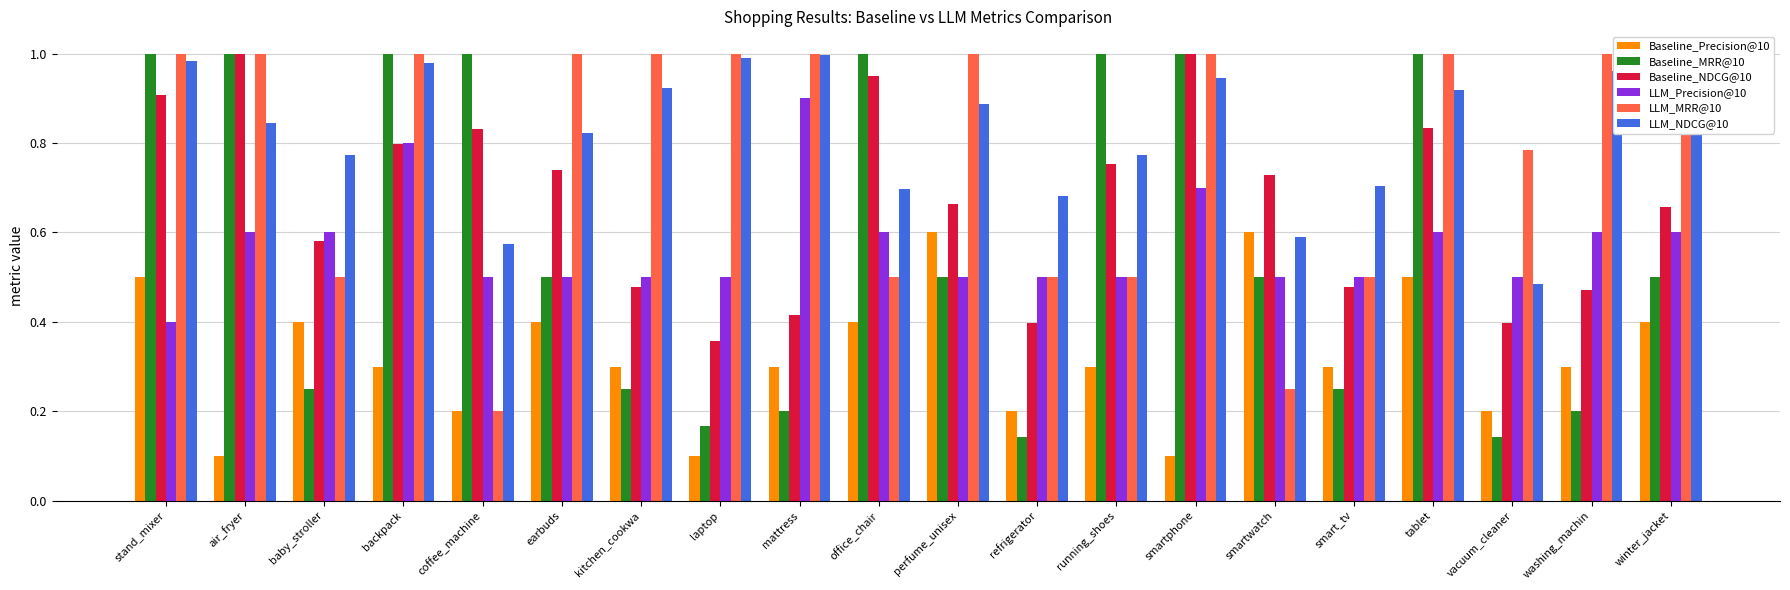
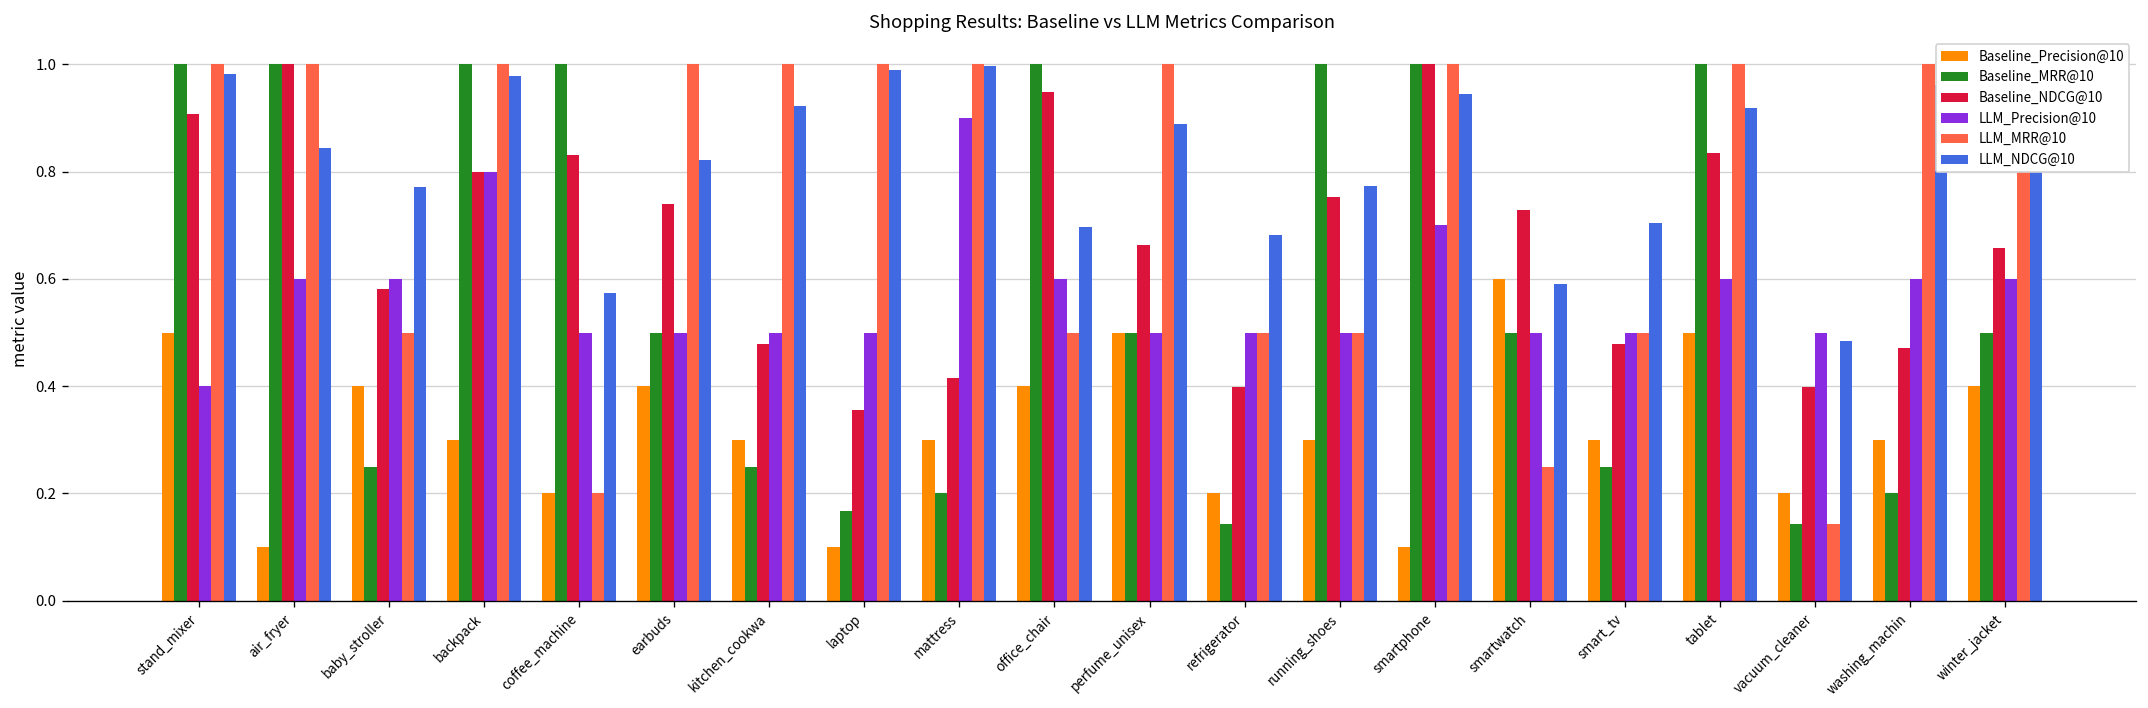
Baseline_Precision@10, perfume_unisex: 0.6 -> 0.5
LLM_MRR@10, vacuum_cleaner: 0.79 -> 0.14
